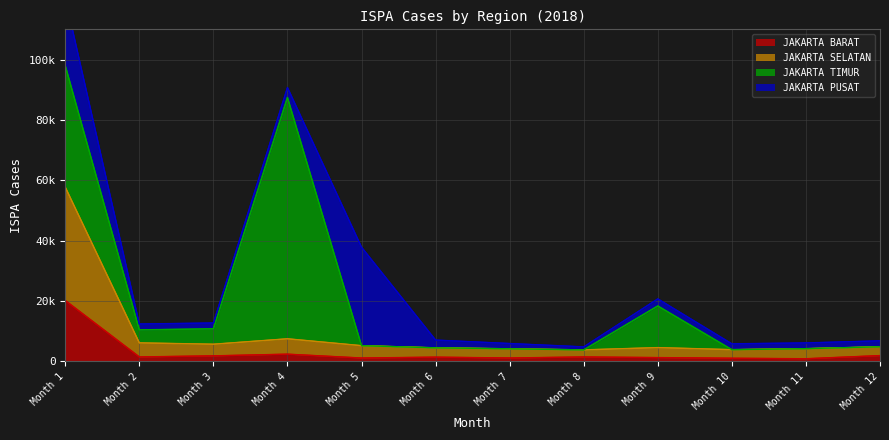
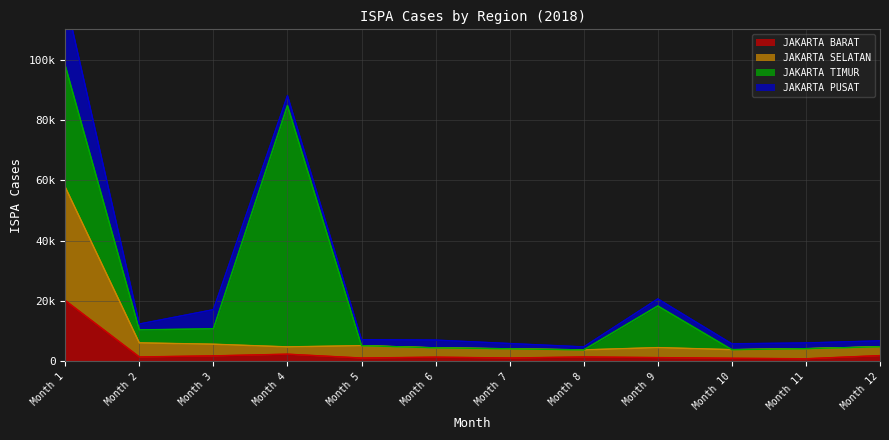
JAKARTA PUSAT, Month 3: 2000 -> 6000
JAKARTA SELATAN, Month 4: 5000 -> 2000
JAKARTA PUSAT, Month 5: 33000 -> 2000
